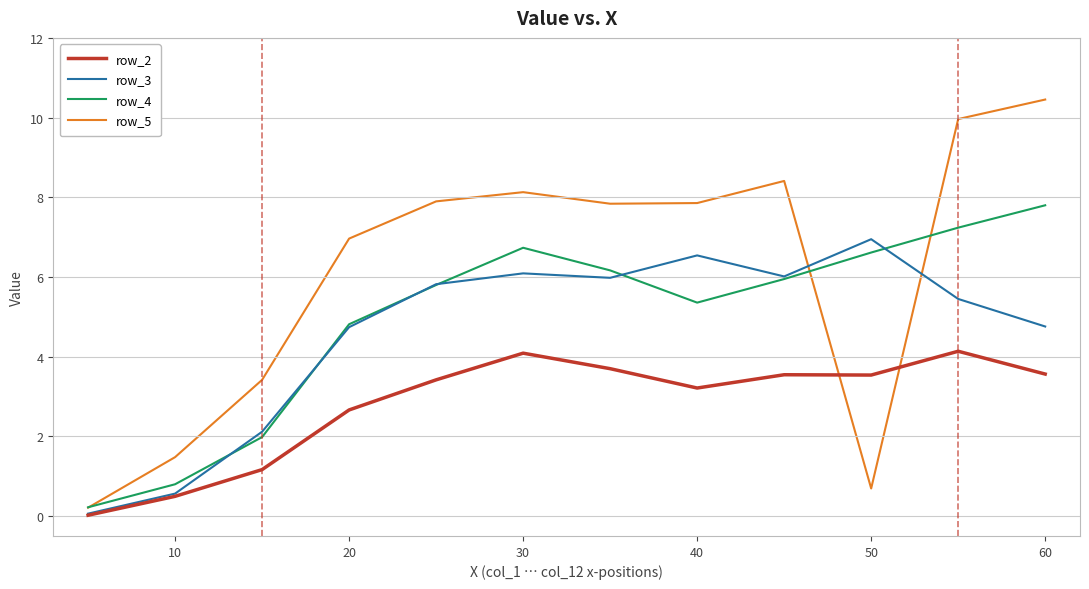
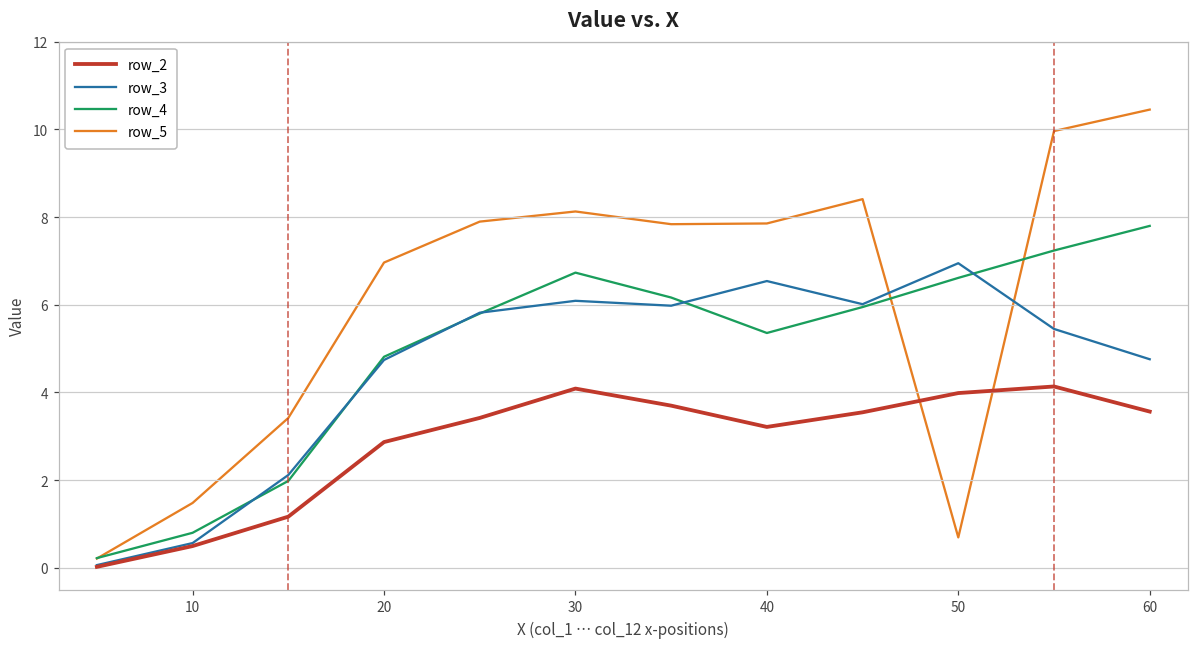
row_2, 20: 2.7 -> 2.9
row_2, 50: 3.5 -> 4.0
